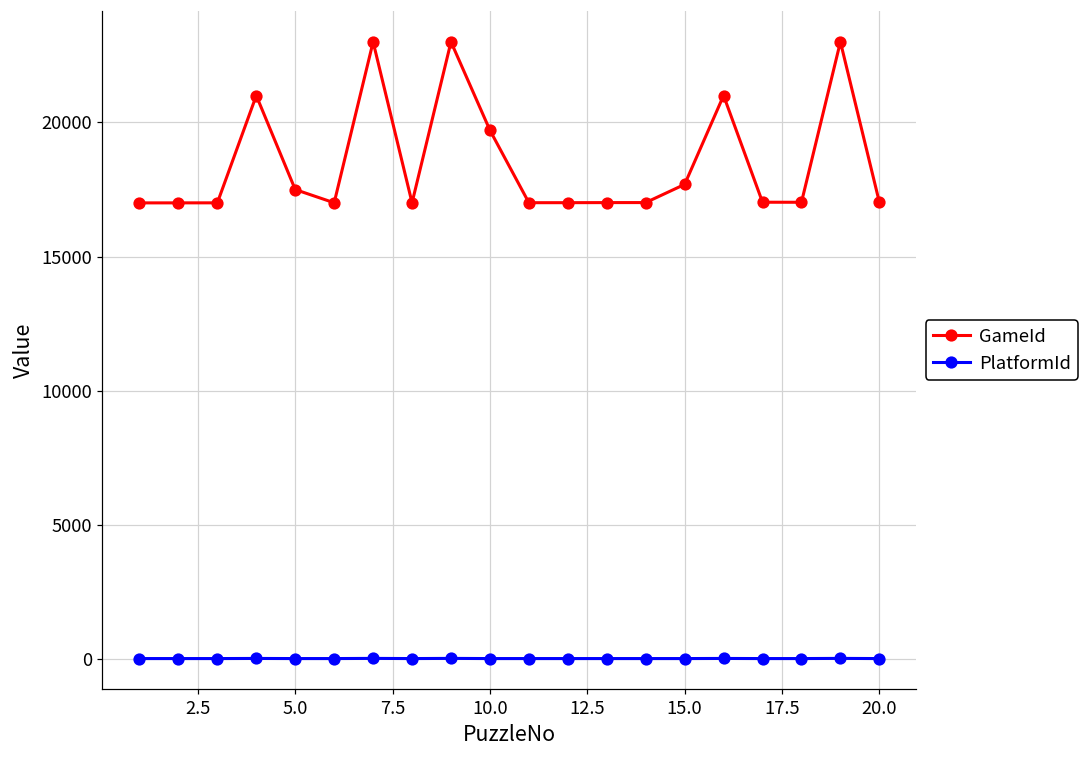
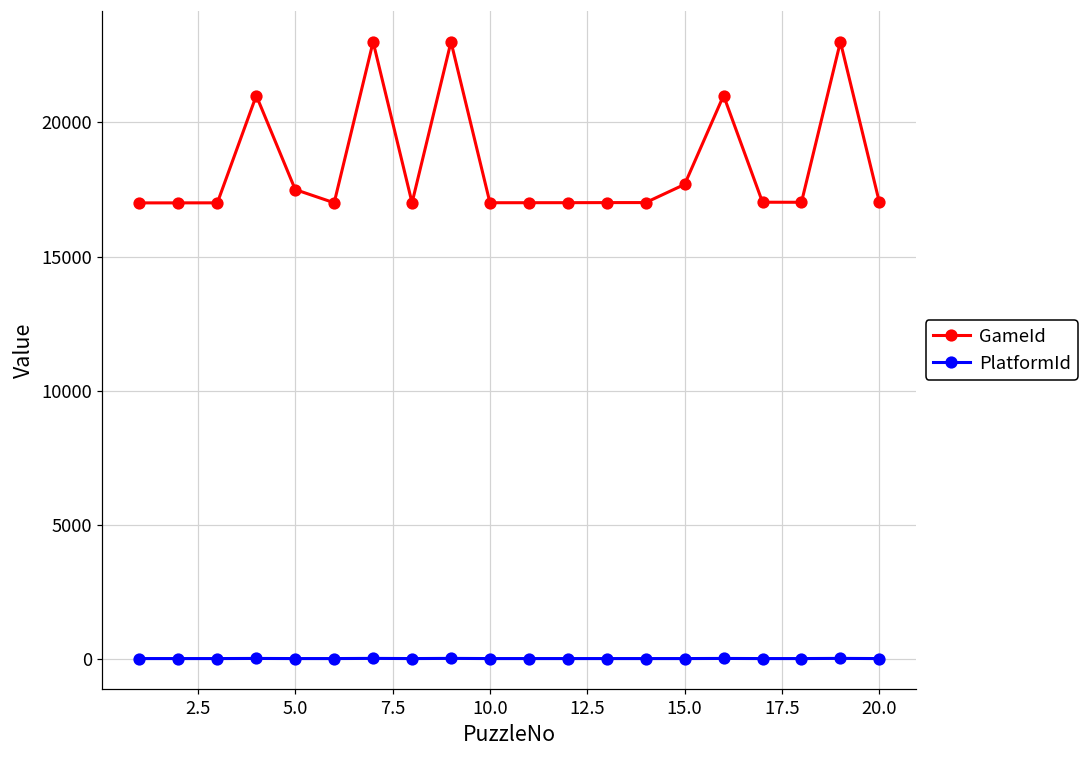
GameId, 10.0: 19700 -> 17000
